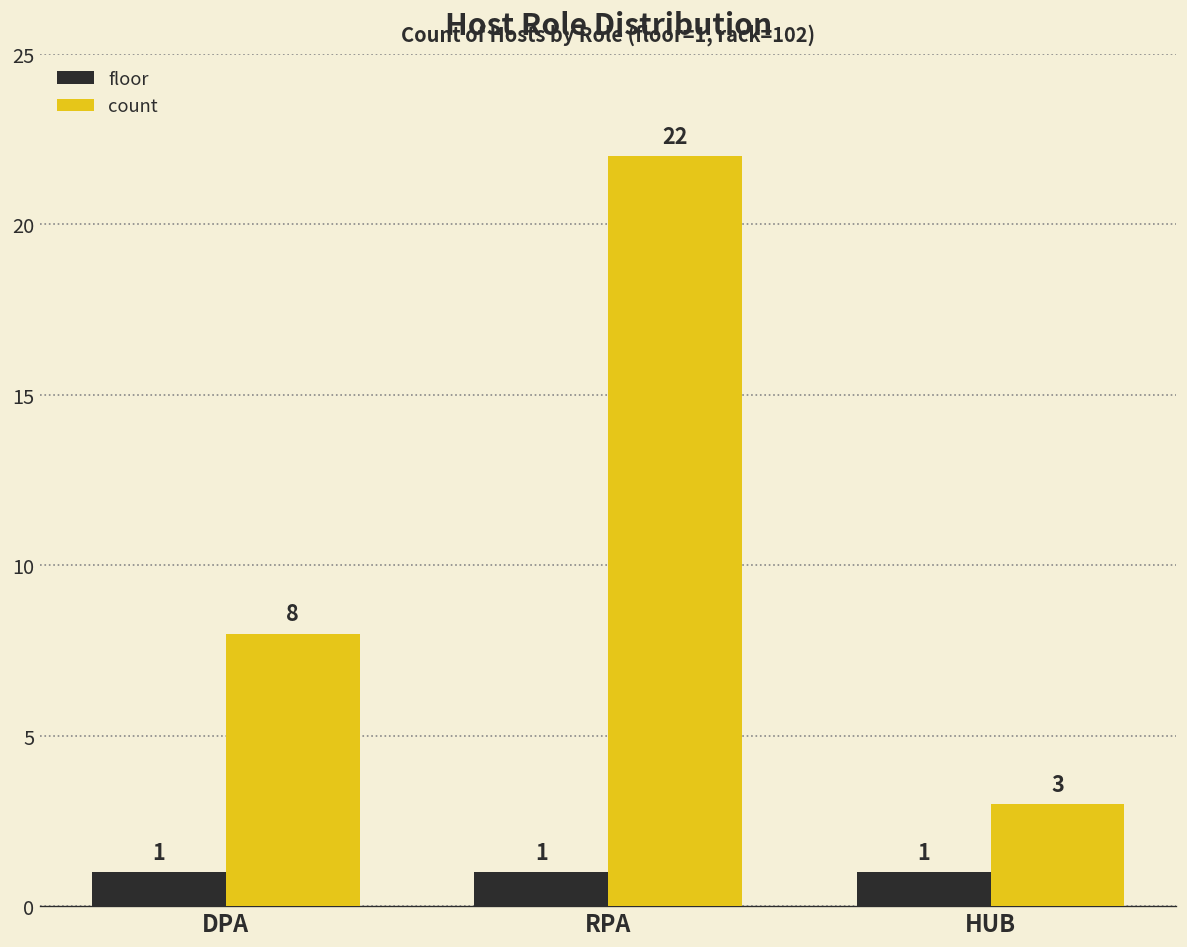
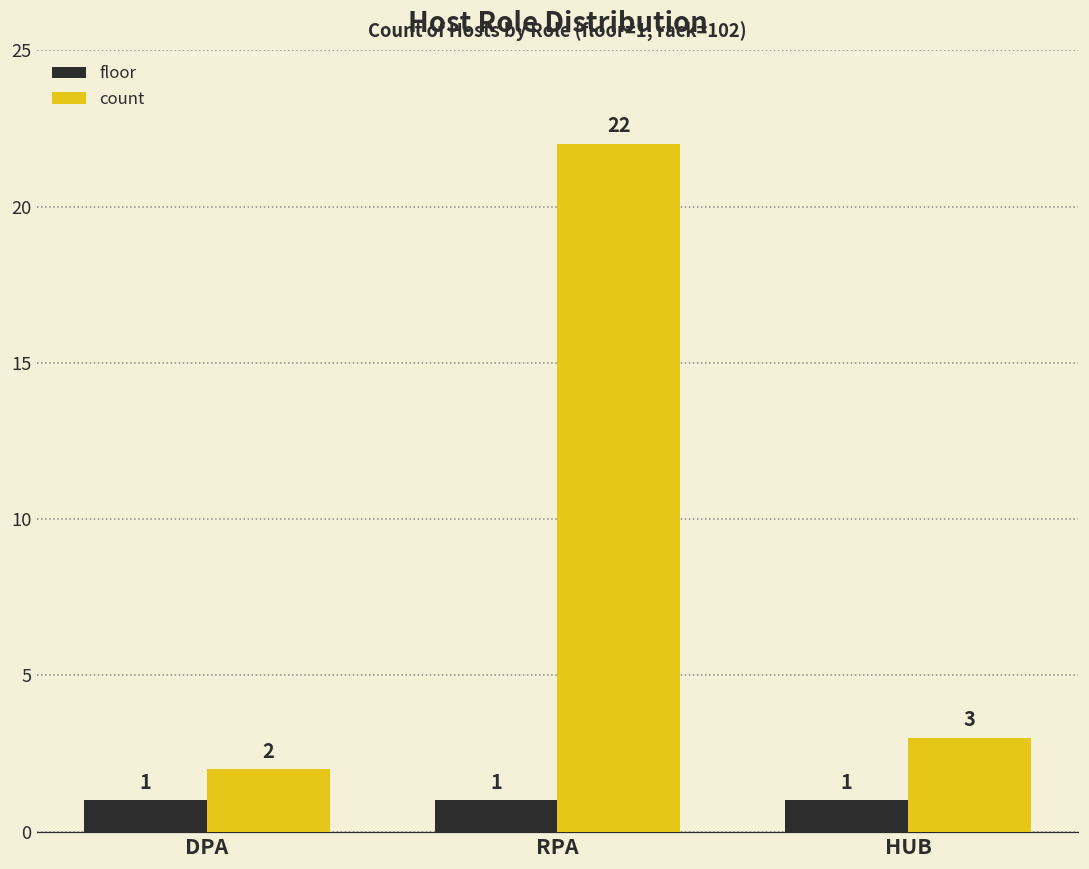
count, DPA: 8 -> 2
